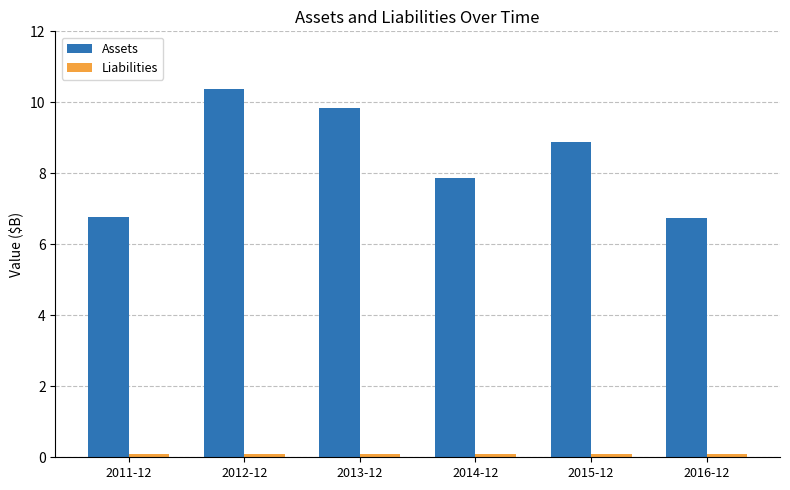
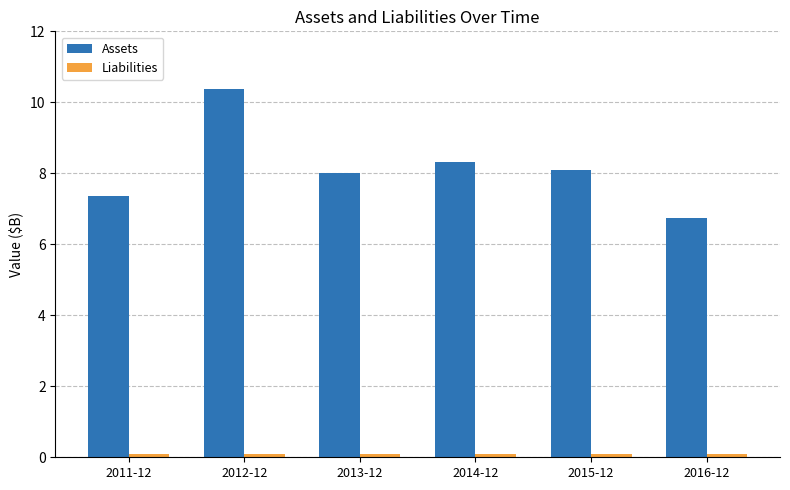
Assets, 2011-12: 6.8 -> 7.4
Assets, 2013-12: 9.9 -> 8.0
Assets, 2014-12: 7.9 -> 8.3
Assets, 2015-12: 8.9 -> 8.1
